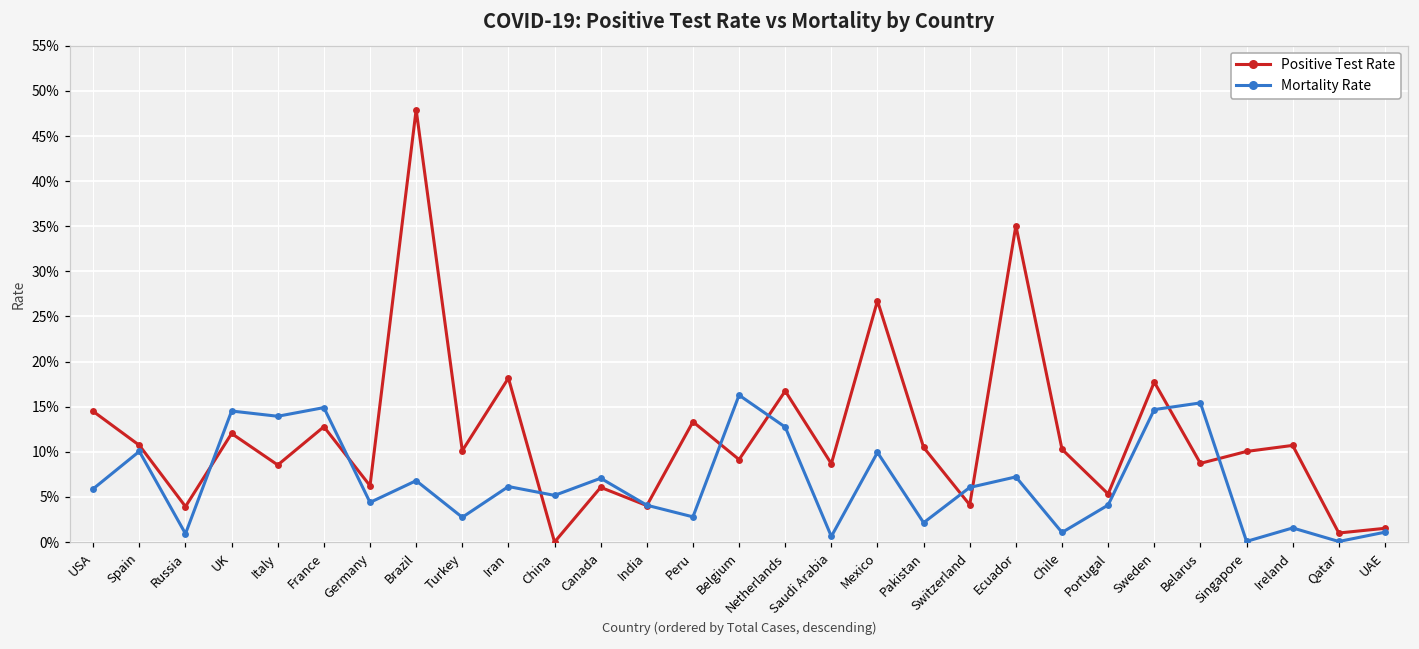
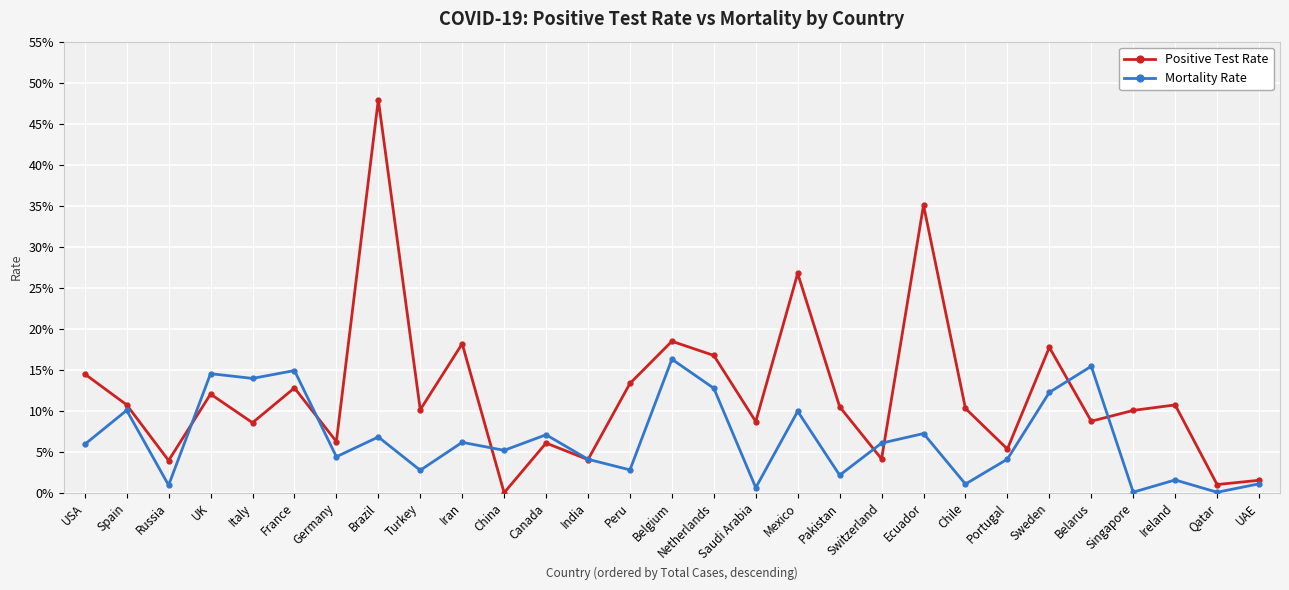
Positive Test Rate, Belgium: 9% -> 18%
Mortality Rate, Sweden: 15% -> 12%
